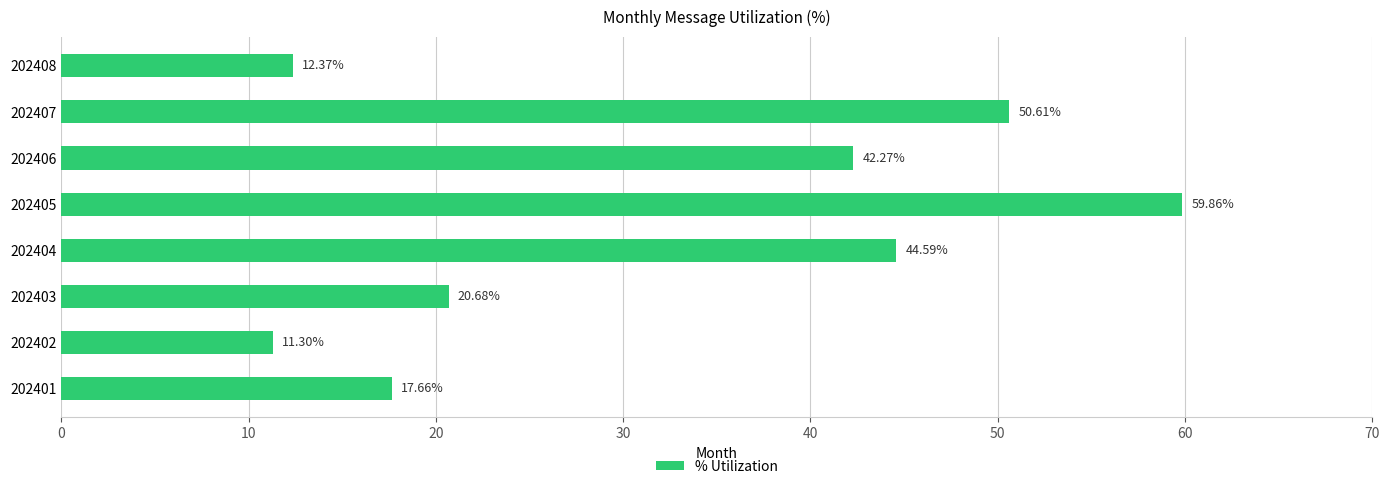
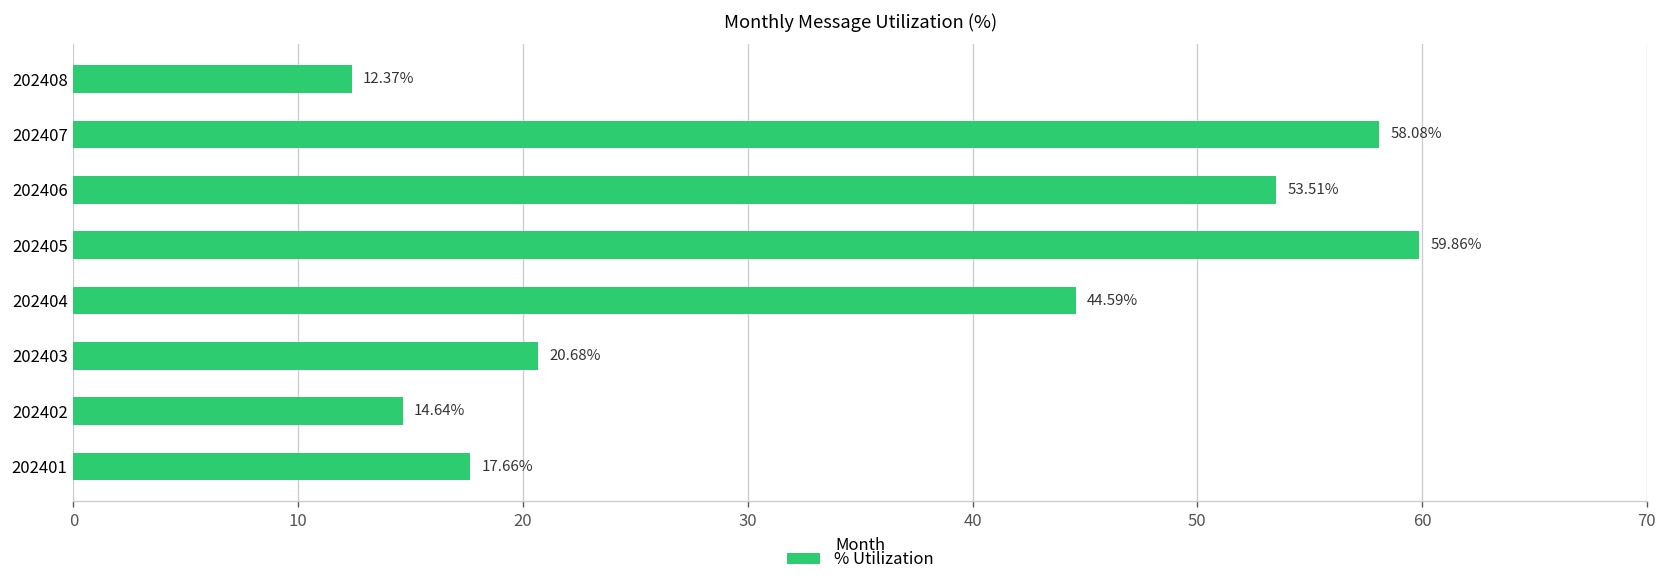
202407: 50.61% -> 58.08%
202406: 42.27% -> 53.51%
202402: 11.30% -> 14.64%
